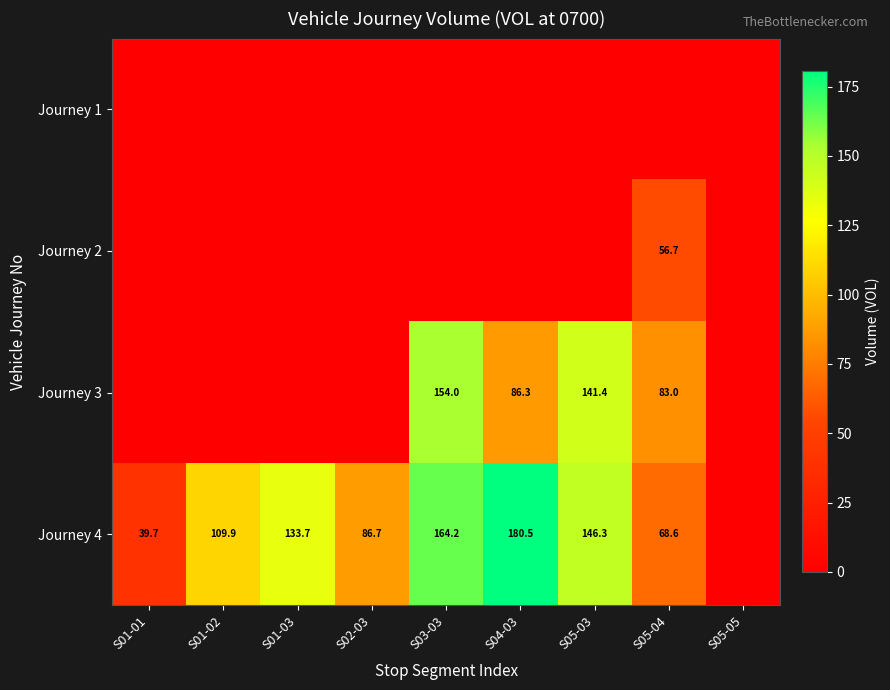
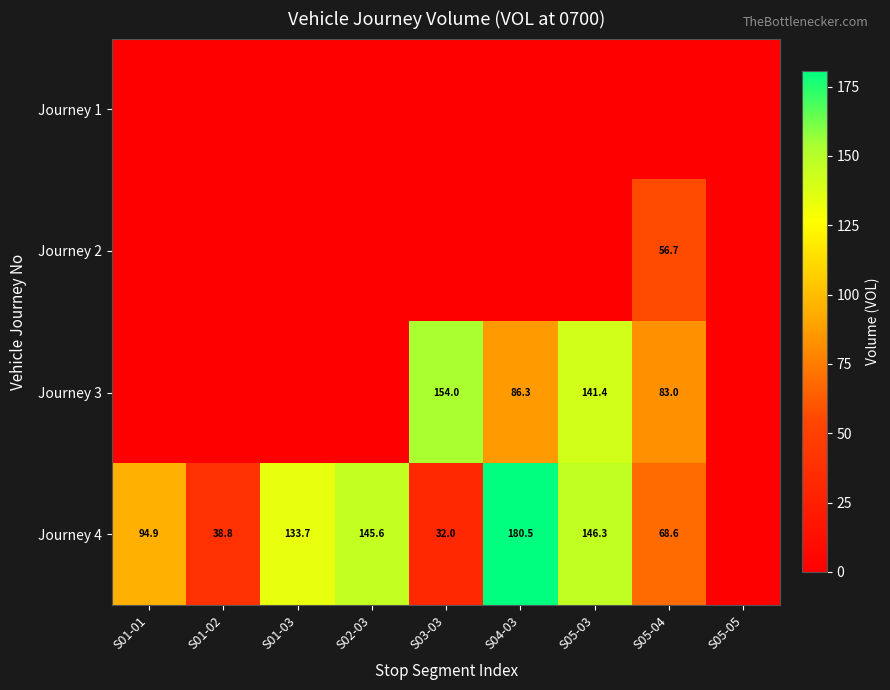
Journey 4, S01-01: 39.7 -> 94.9
Journey 4, S01-02: 109.9 -> 38.8
Journey 4, S02-03: 86.7 -> 145.6
Journey 4, S03-03: 164.2 -> 32.0
